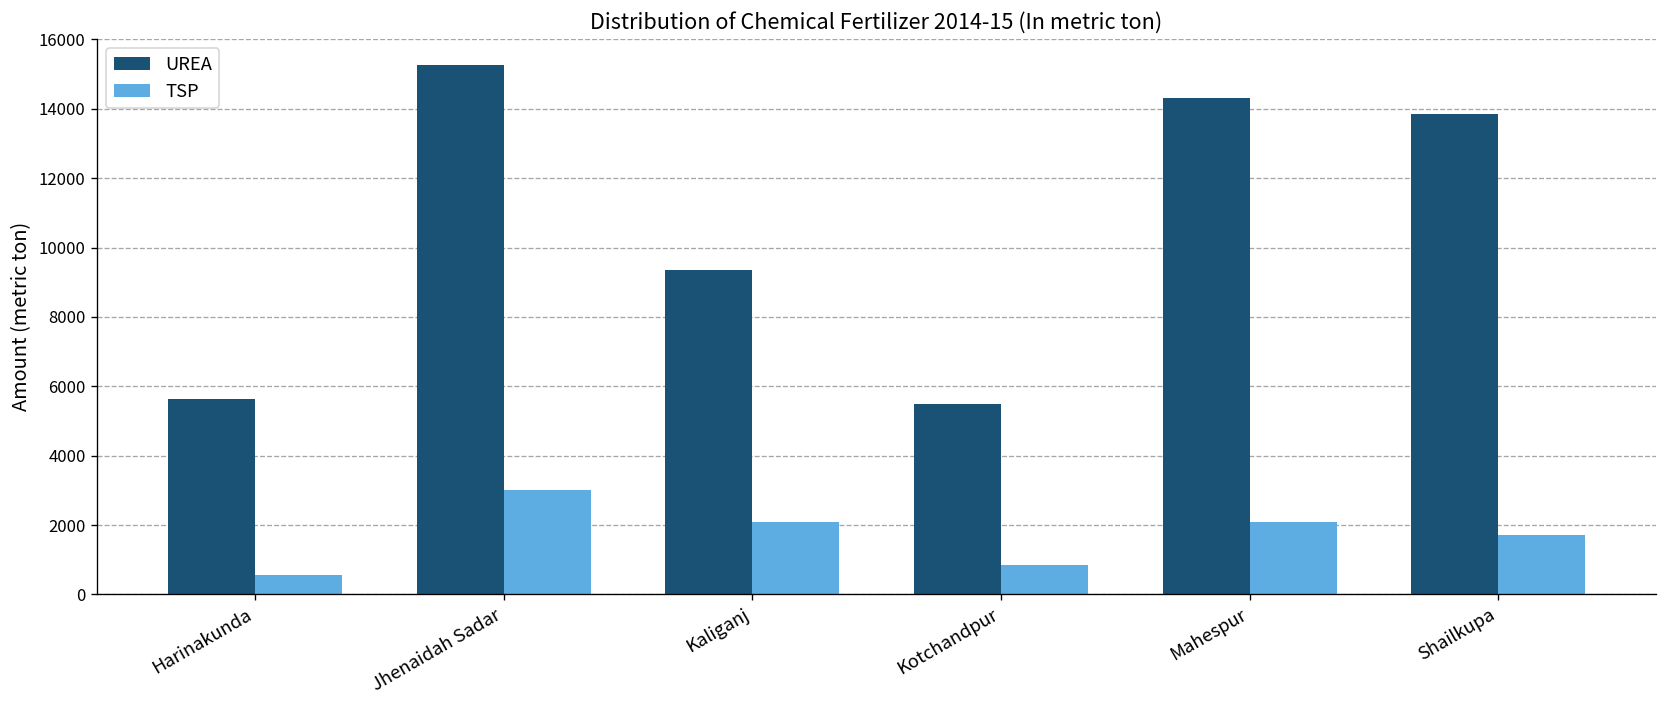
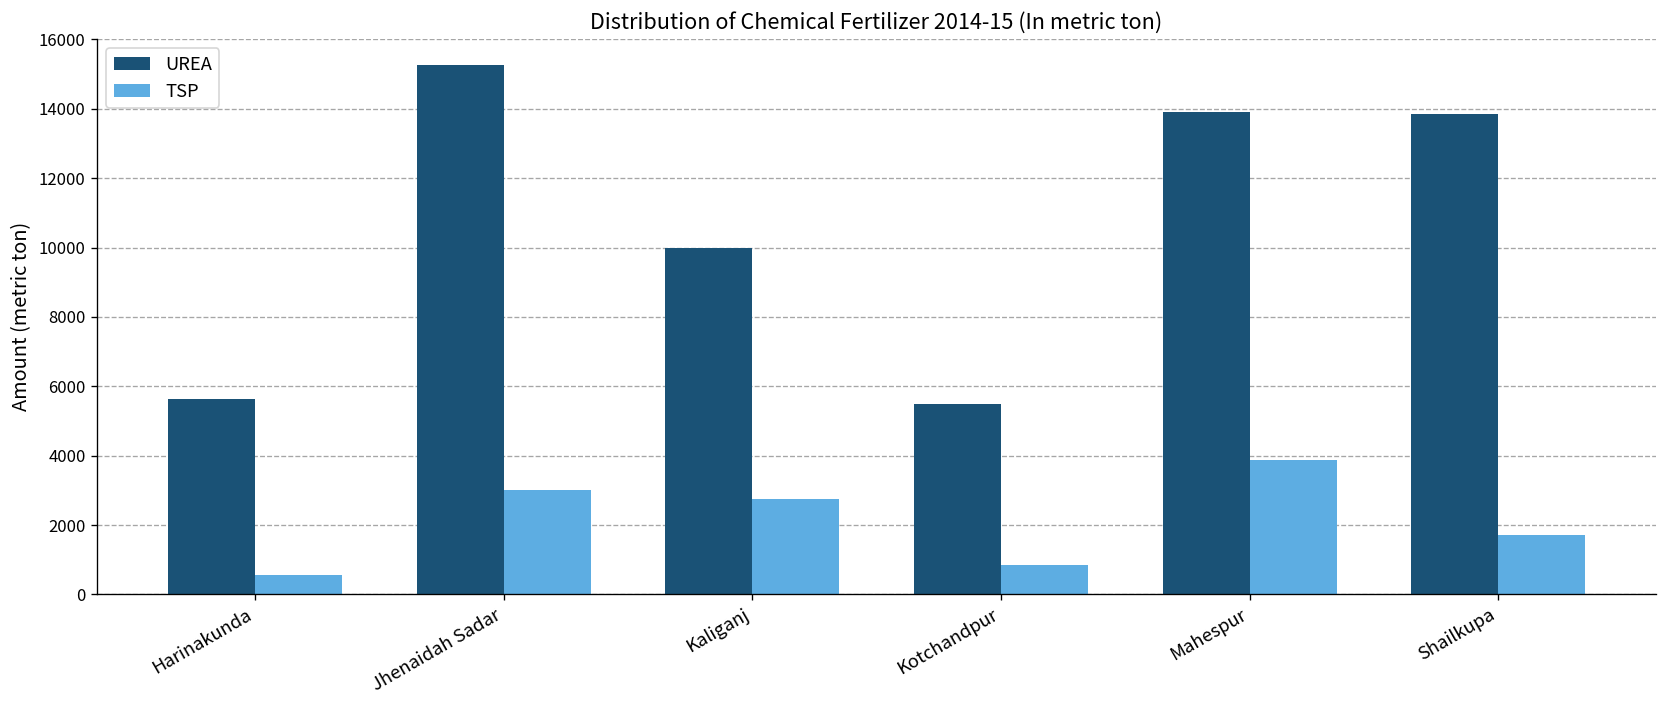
UREA, Kaliganj: 9400 -> 10000
TSP, Kaliganj: 2100 -> 2800
UREA, Mahespur: 14300 -> 13900
TSP, Mahespur: 2100 -> 3900
